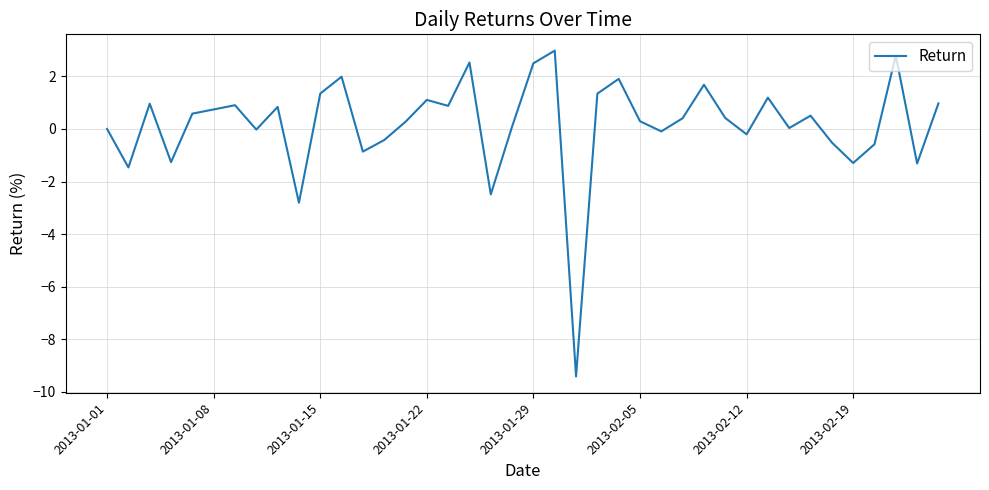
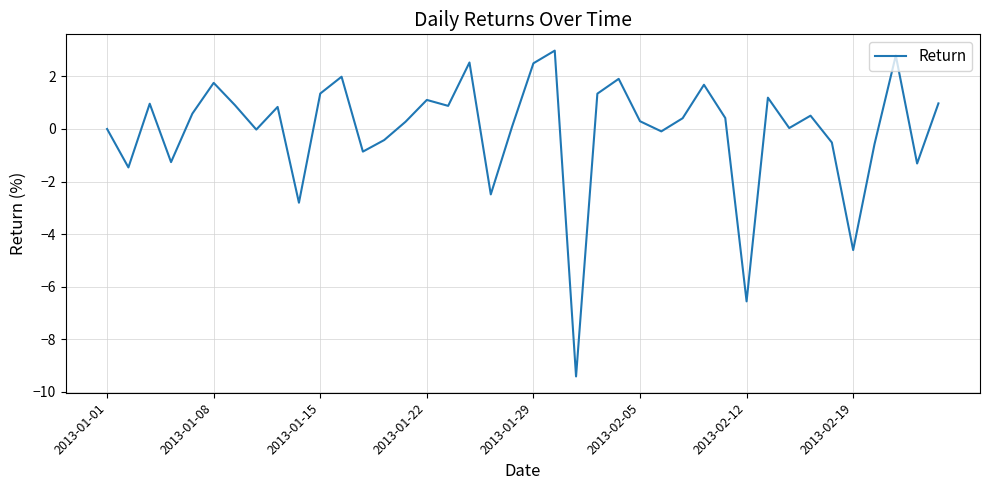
2013-01-08: 0.7 -> 1.8
2013-02-12: -0.2 -> -6.6
2013-02-19: -1.3 -> -4.6
